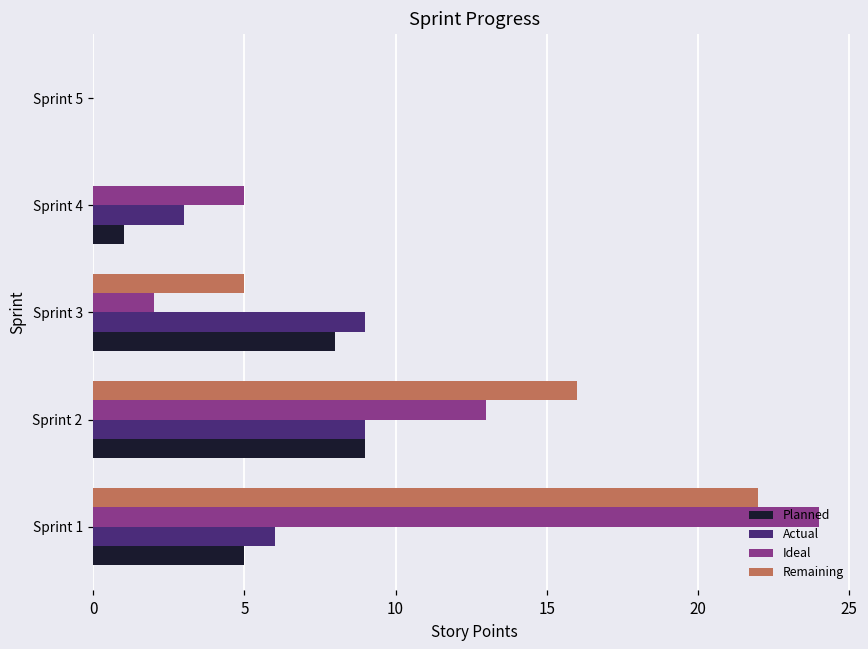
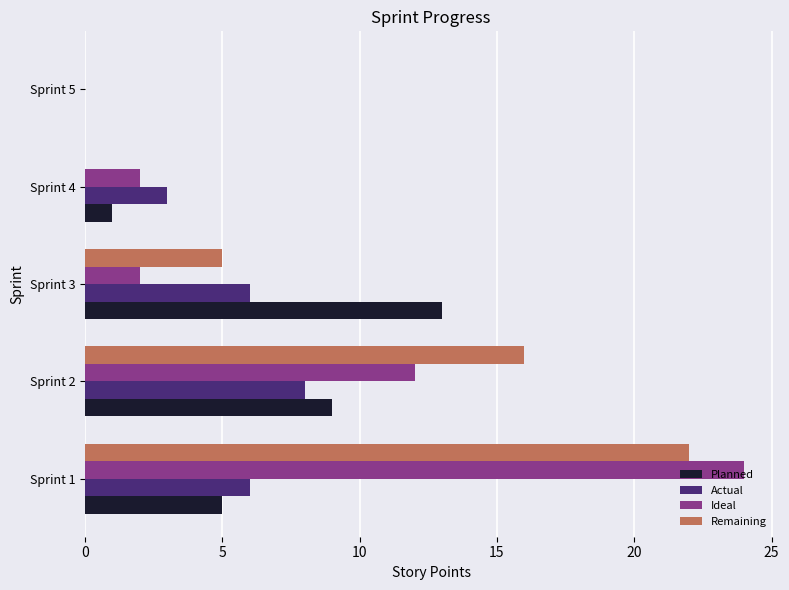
Ideal, Sprint 4: 5 -> 2
Actual, Sprint 3: 9 -> 6
Planned, Sprint 3: 8 -> 13
Ideal, Sprint 2: 13 -> 12
Actual, Sprint 2: 9 -> 8
